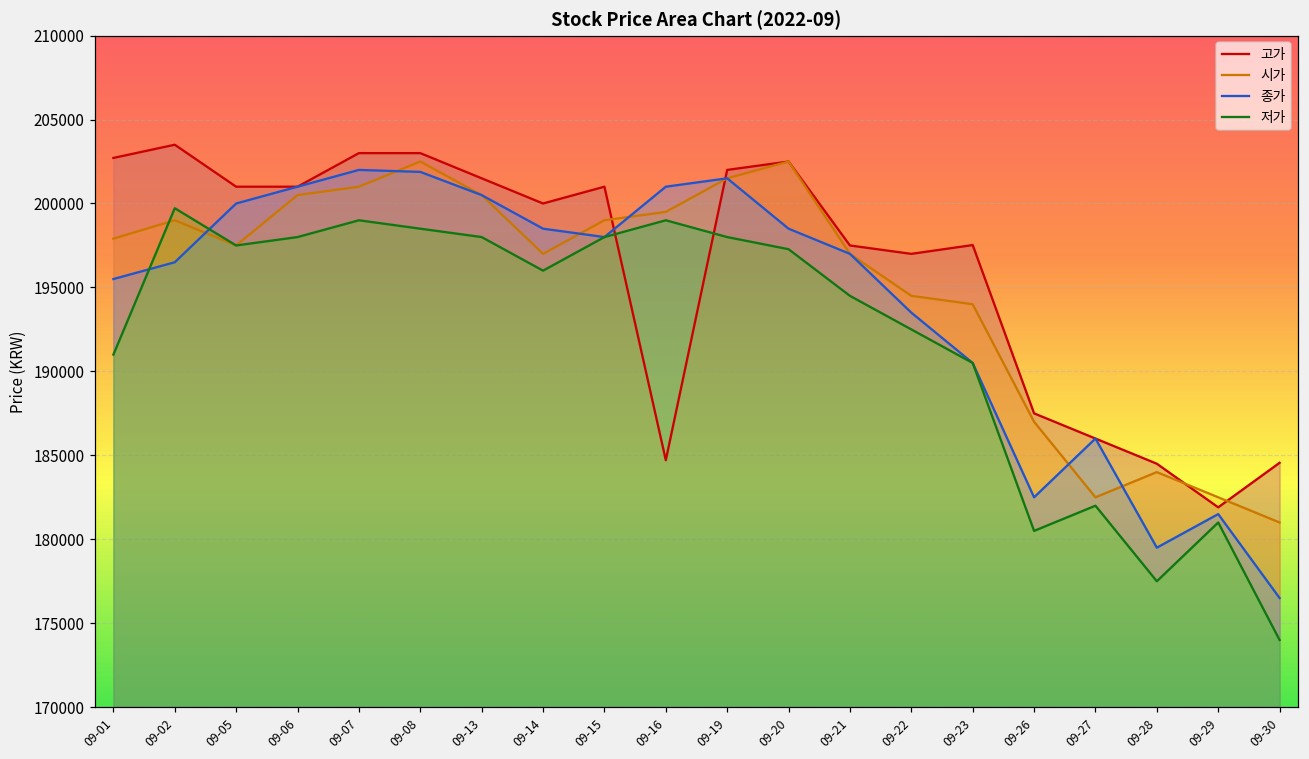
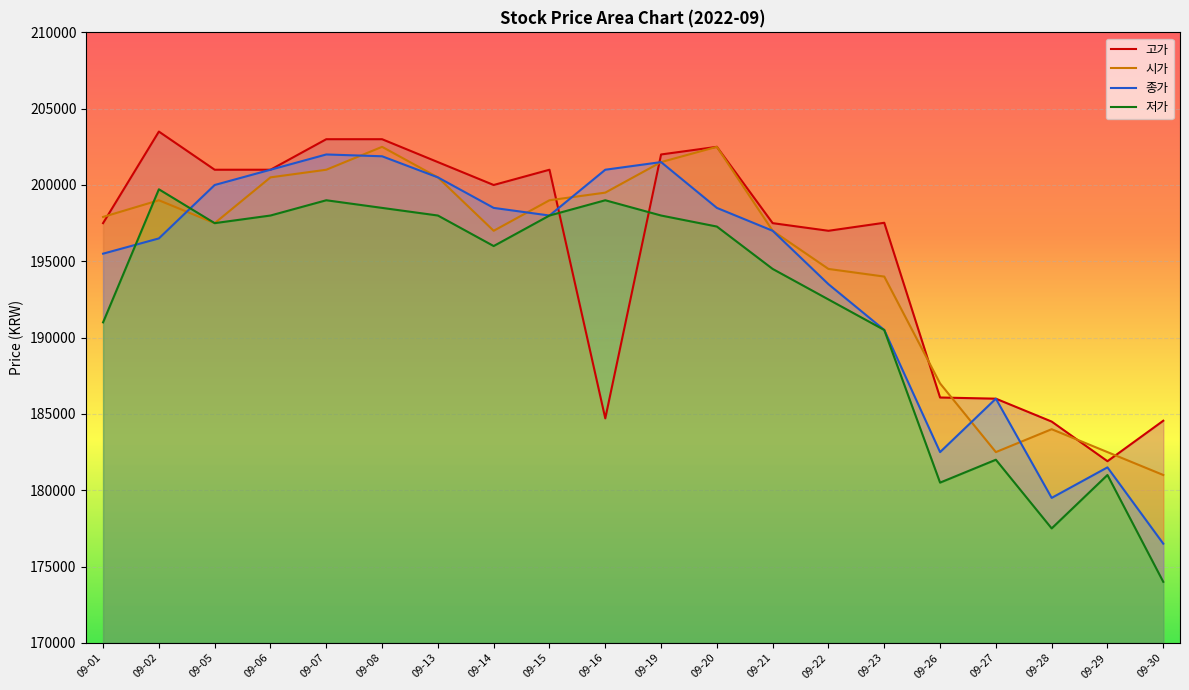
고가, 09-01: 202700 -> 197500
고가, 09-26: 187500 -> 186100
